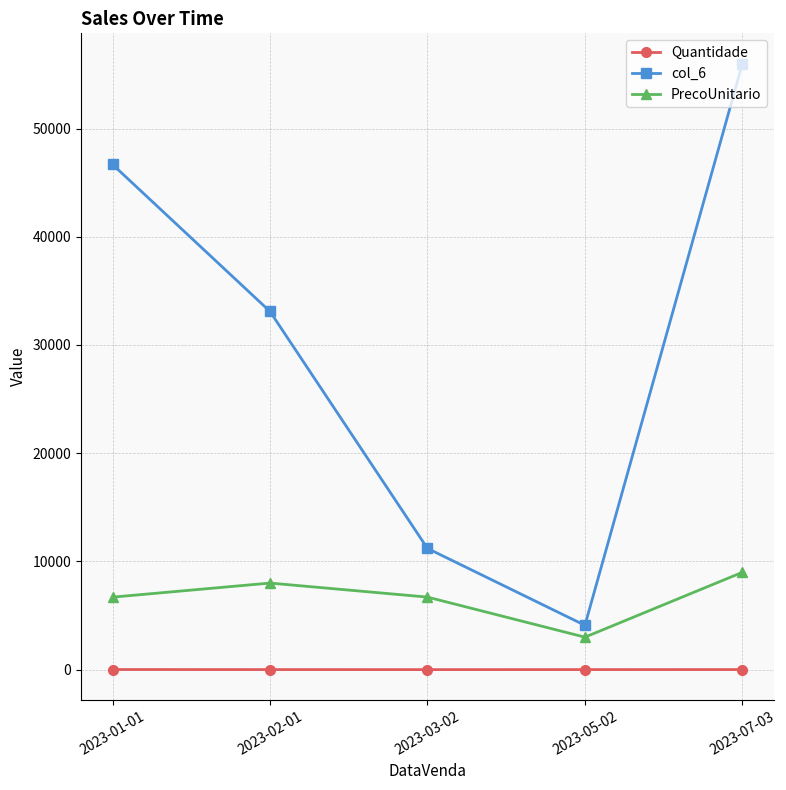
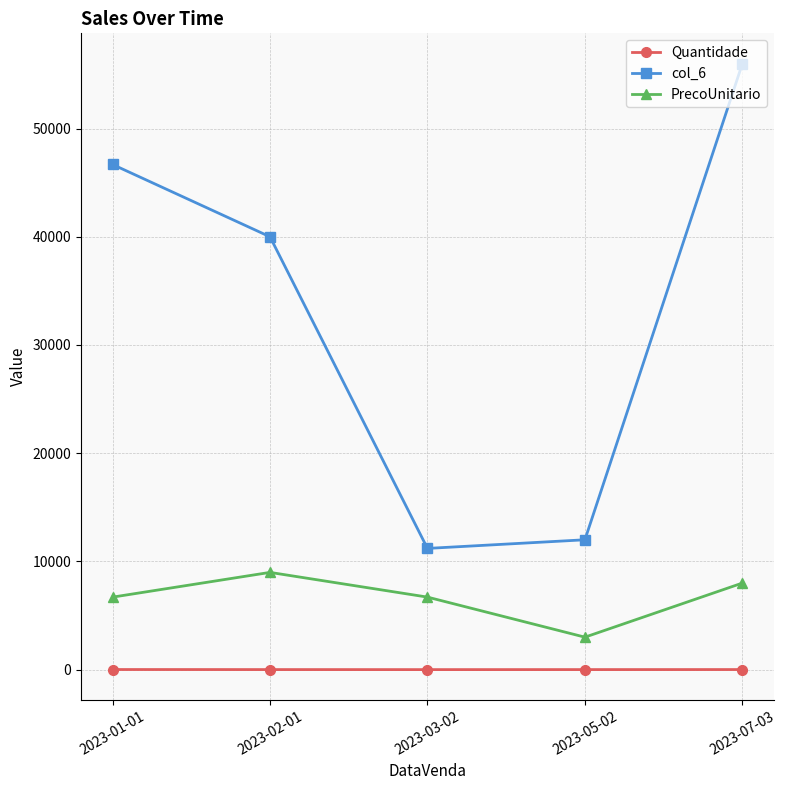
col_6, 2023-02-01: 33100 -> 40000
PrecoUnitario, 2023-02-01: 8000 -> 9000
col_6, 2023-05-02: 4100 -> 12000
PrecoUnitario, 2023-07-03: 9000 -> 8000
